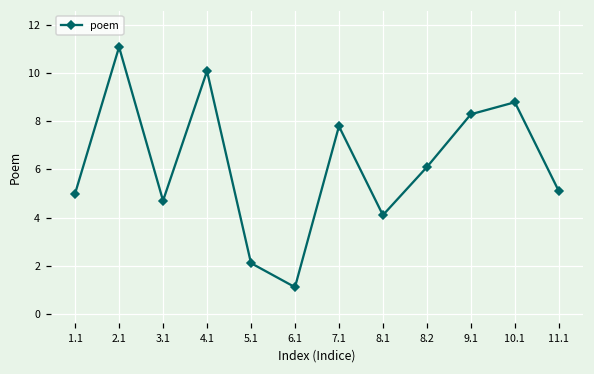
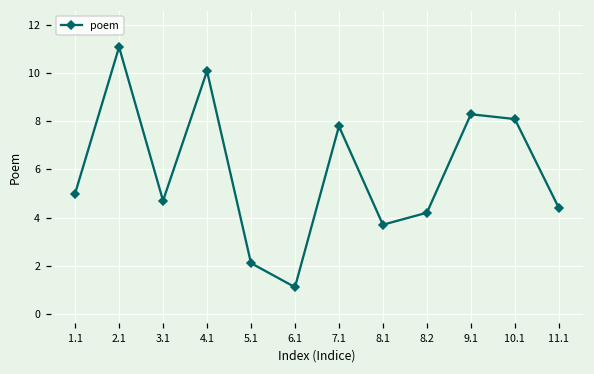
8.1: 4.1 -> 3.7
8.2: 6.1 -> 4.2
10.1: 8.8 -> 8.1
11.1: 5.1 -> 4.4
